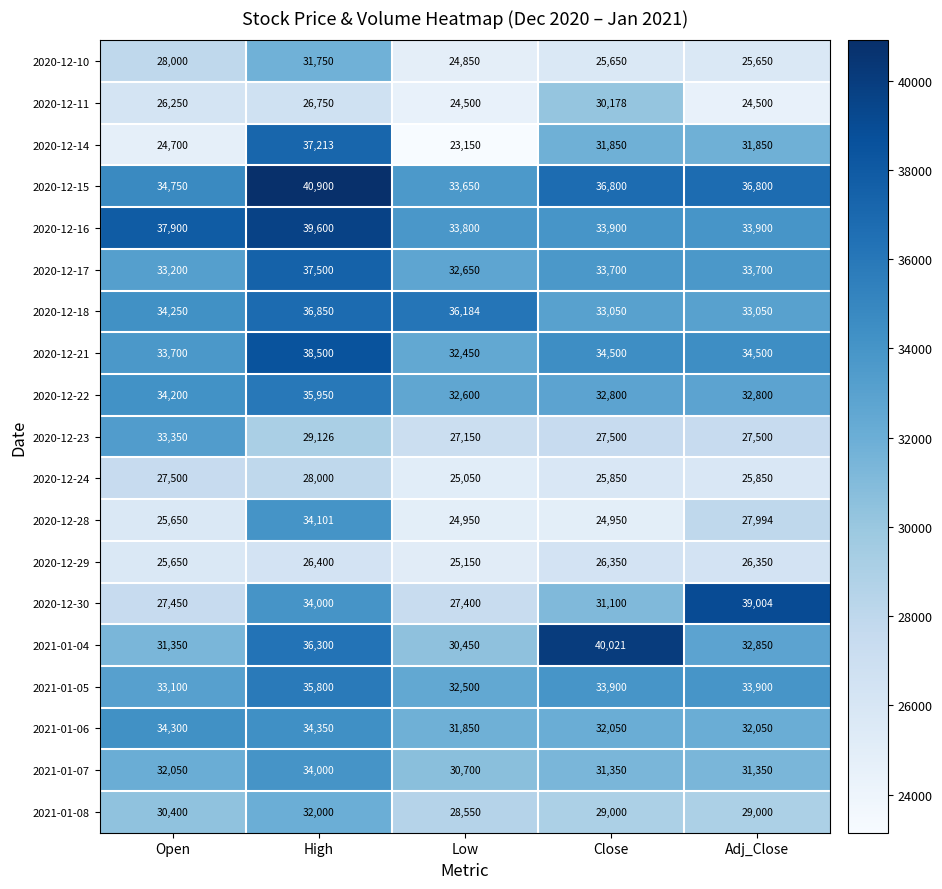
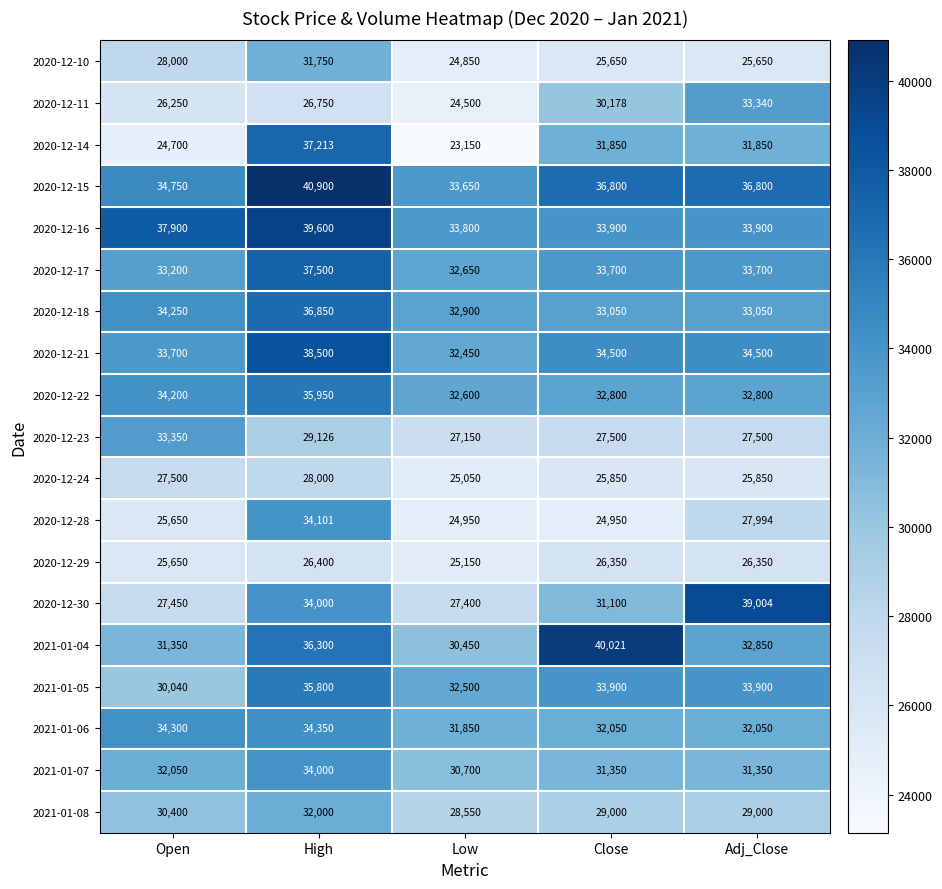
2020-12-11, Adj_Close: 24,500 -> 33,340
2020-12-18, Low: 36,184 -> 32,900
2021-01-05, Open: 33,100 -> 30,040
